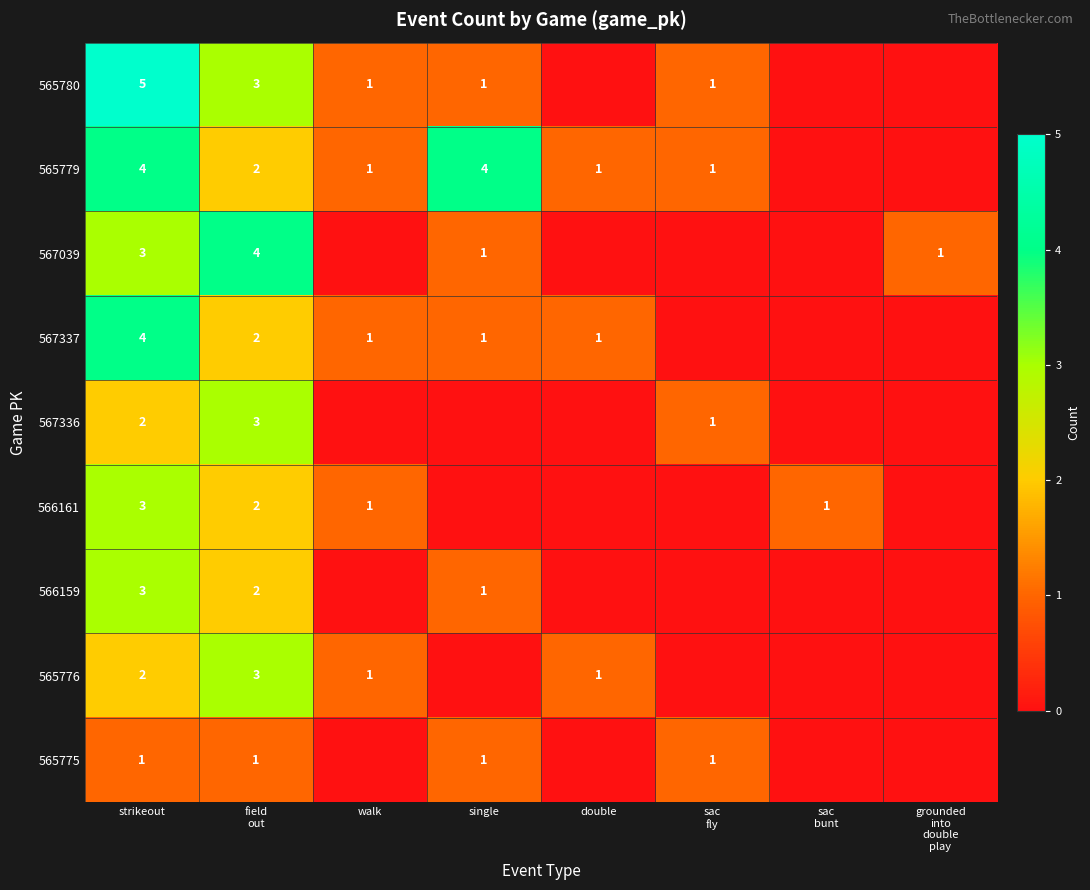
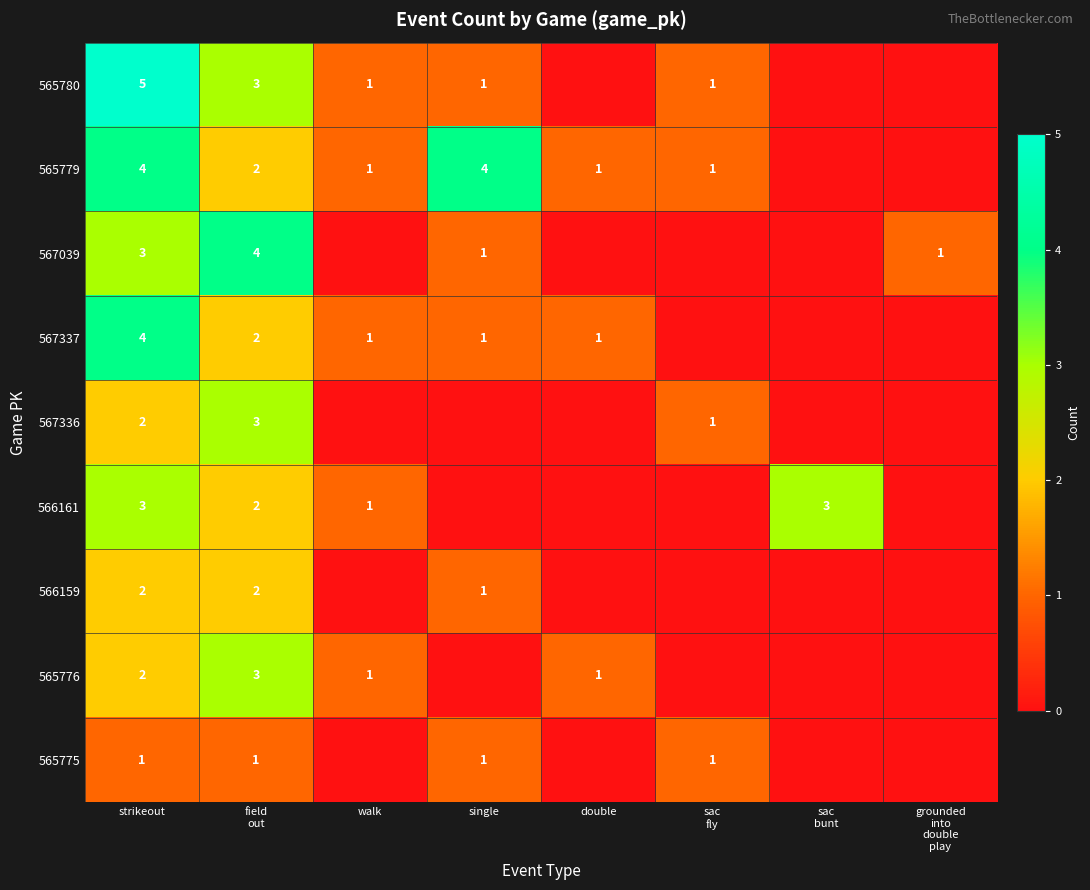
566161, sac bunt: 1 -> 3
566159, strikeout: 3 -> 2
